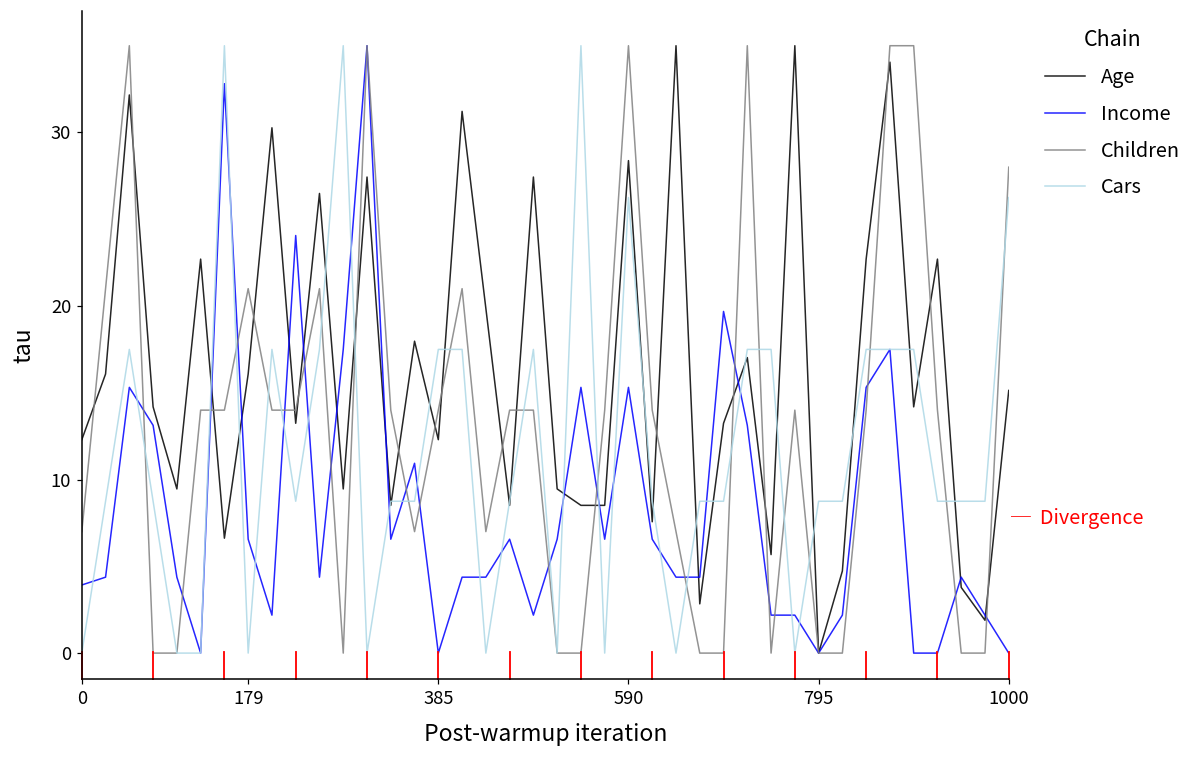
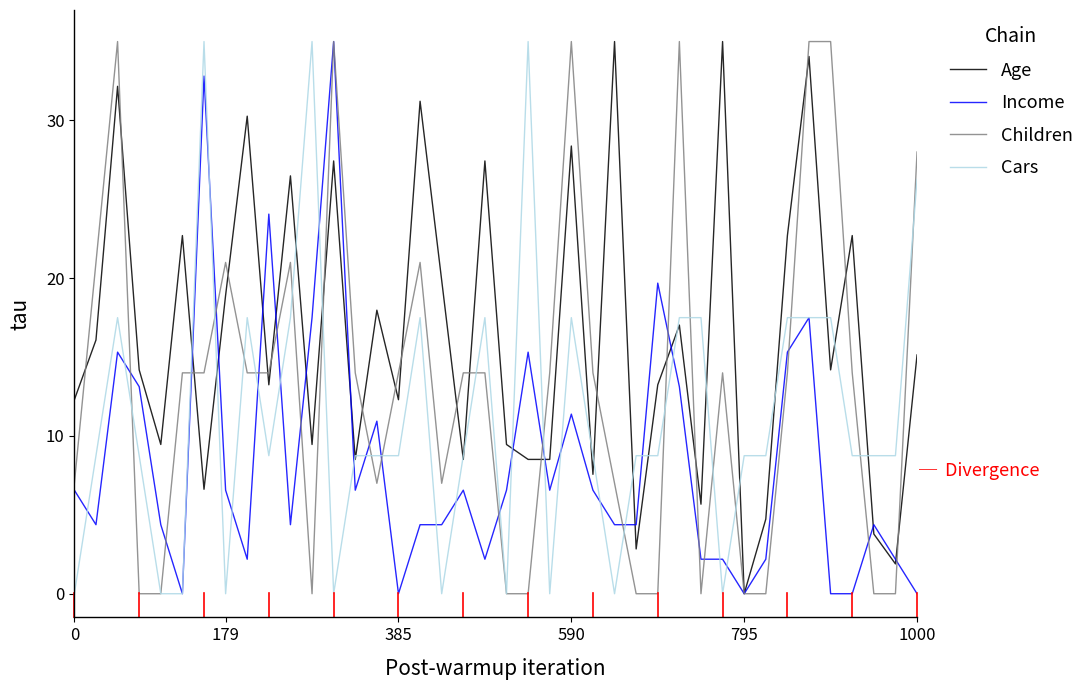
Income, 0: 3.9 -> 6.6
Age, 179: 16.1 -> 18.9
Cars, 385: 17.5 -> 8.8
Income, 590: 15.3 -> 11.4
Cars, 590: 26.3 -> 17.5
